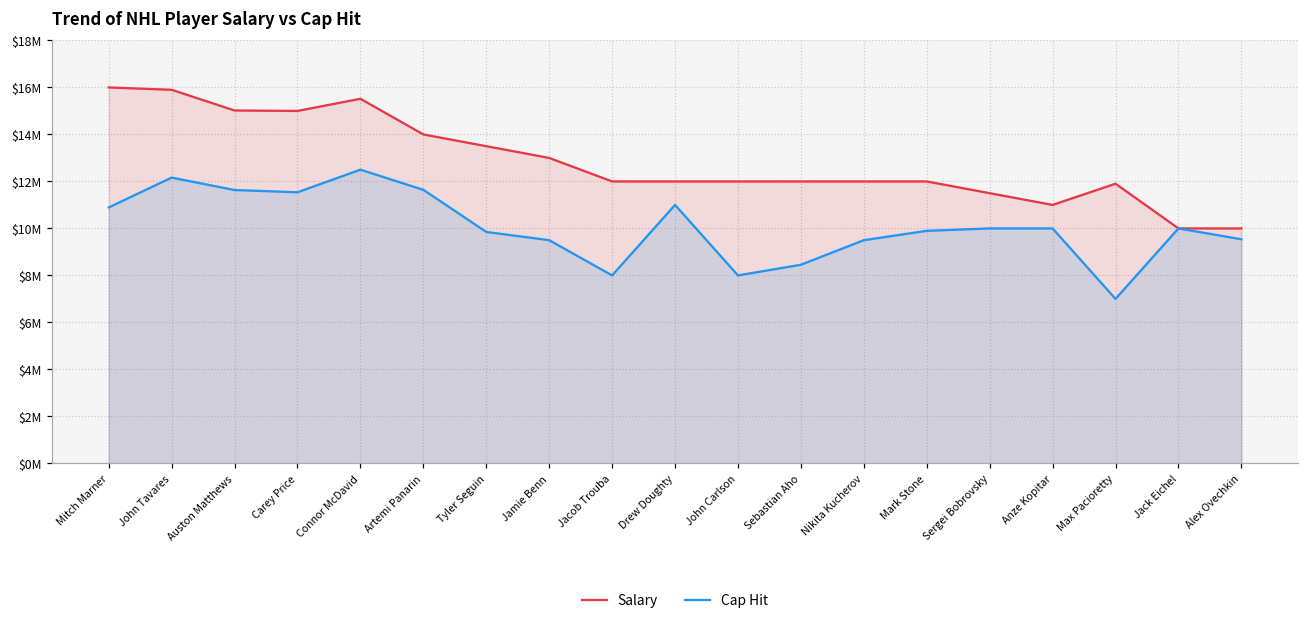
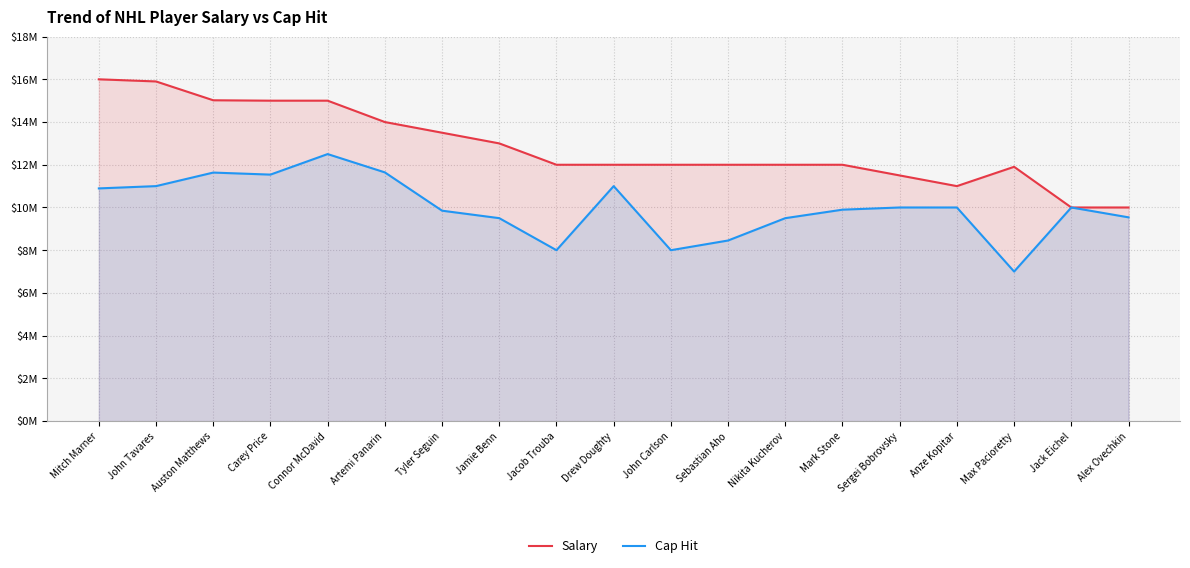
Cap Hit, John Tavares: $12200000 -> $11000000
Salary, Connor McDavid: $15500000 -> $15000000
